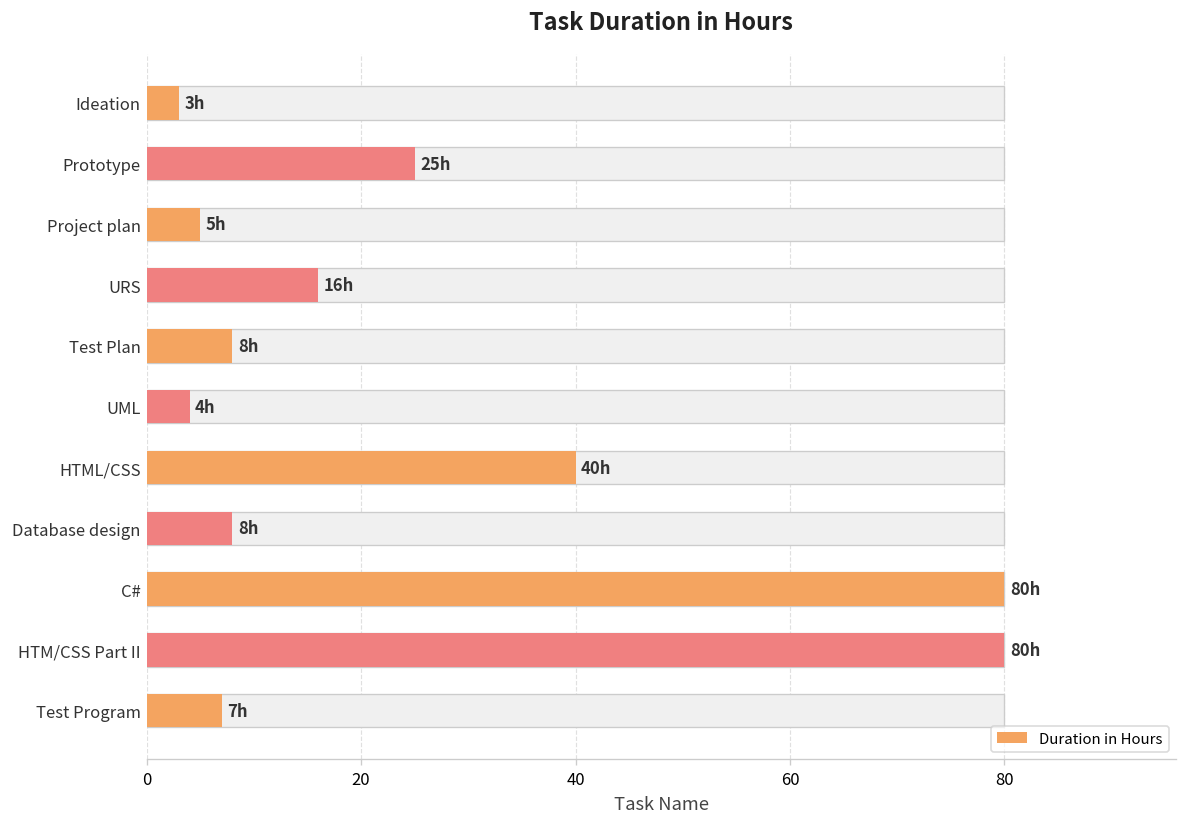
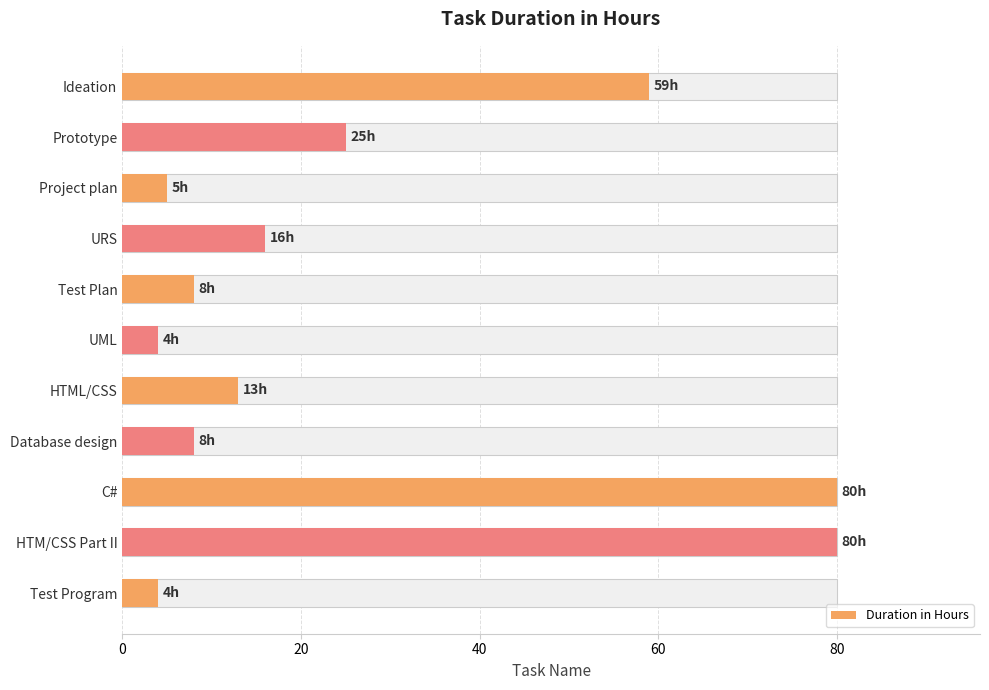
Duration in Hours, Ideation: 3h -> 59h
Duration in Hours, HTML/CSS: 40h -> 13h
Duration in Hours, Test Program: 7h -> 4h
